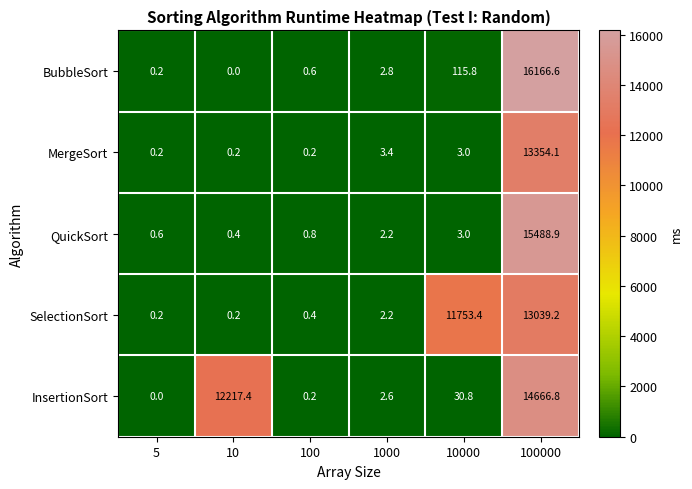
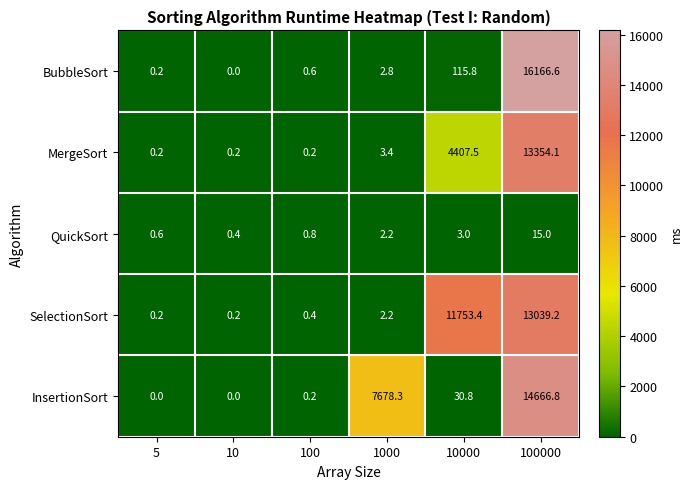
MergeSort, 10000: 3.0 -> 4407.5
QuickSort, 100000: 15488.9 -> 15.0
InsertionSort, 10: 12217.4 -> 0.0
InsertionSort, 1000: 2.6 -> 7678.3
